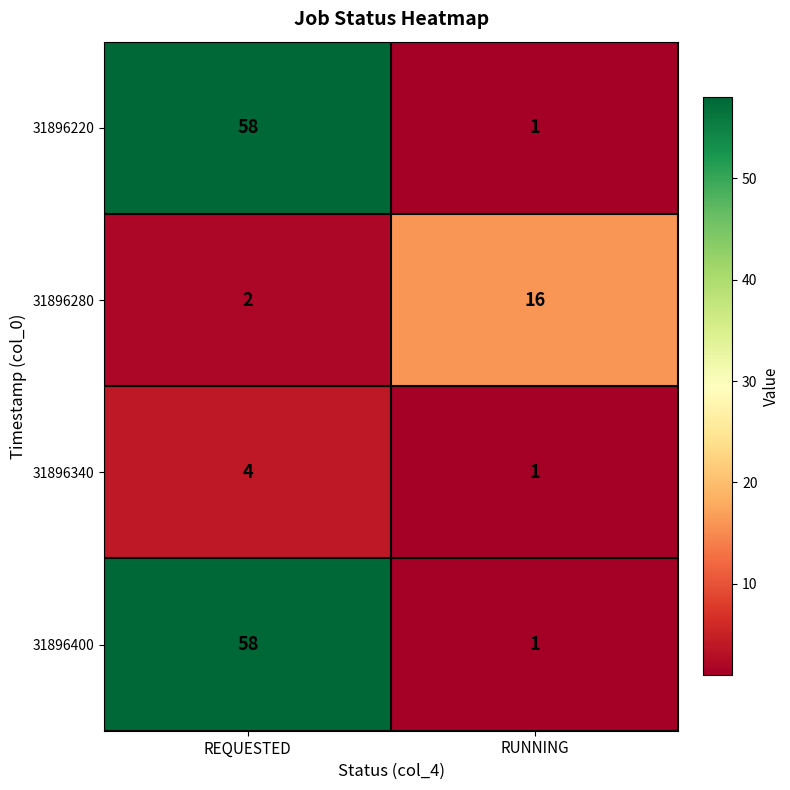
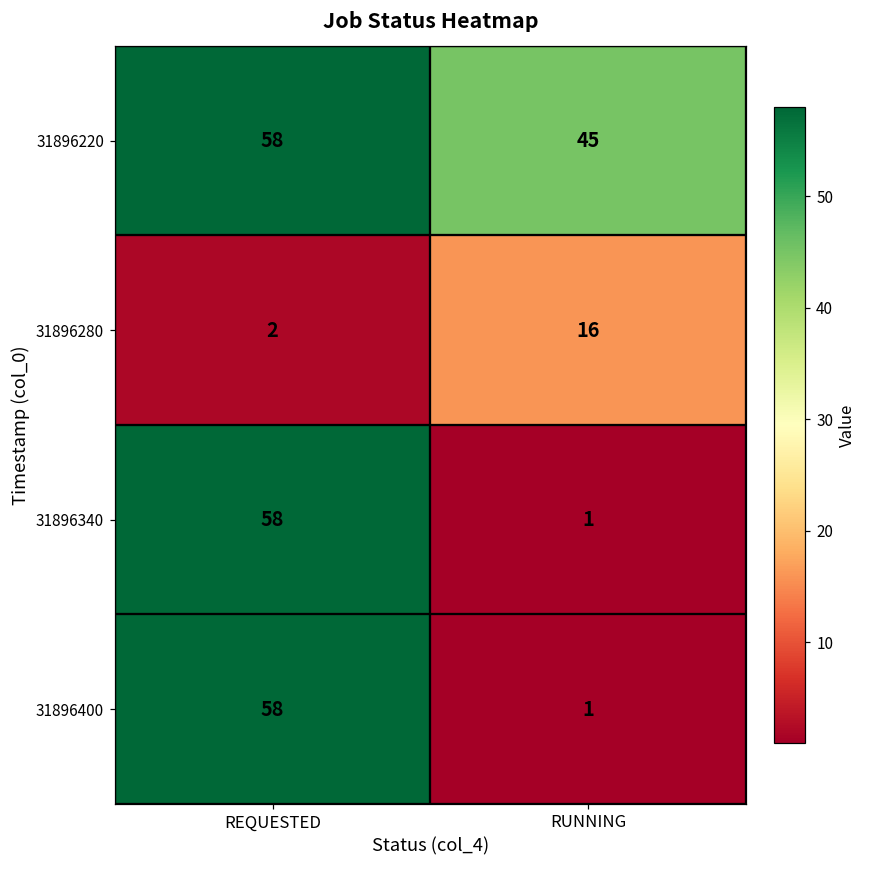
31896220, RUNNING: 1 -> 45
31896340, REQUESTED: 4 -> 58
